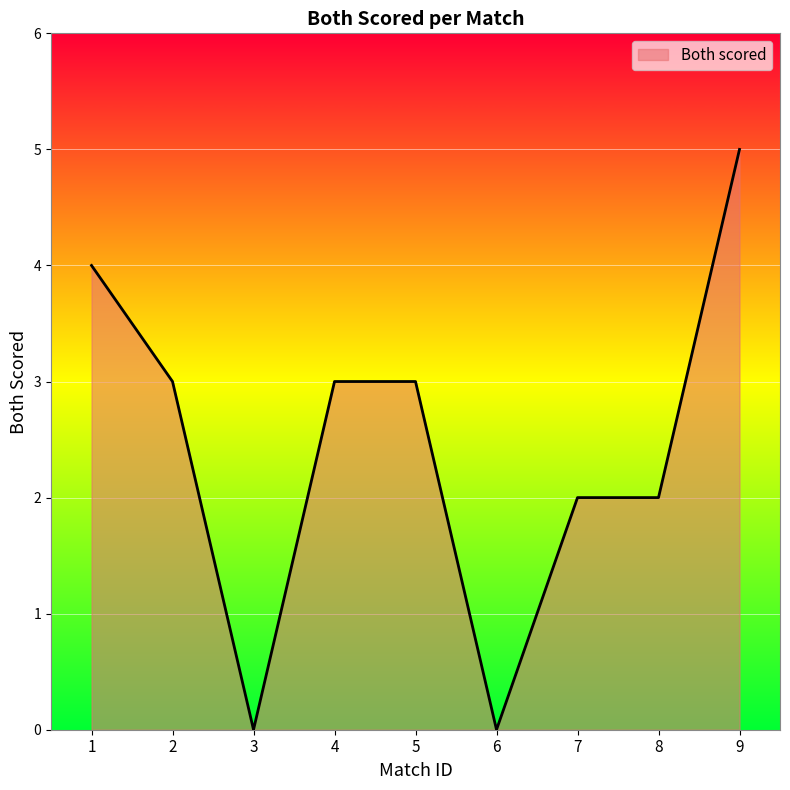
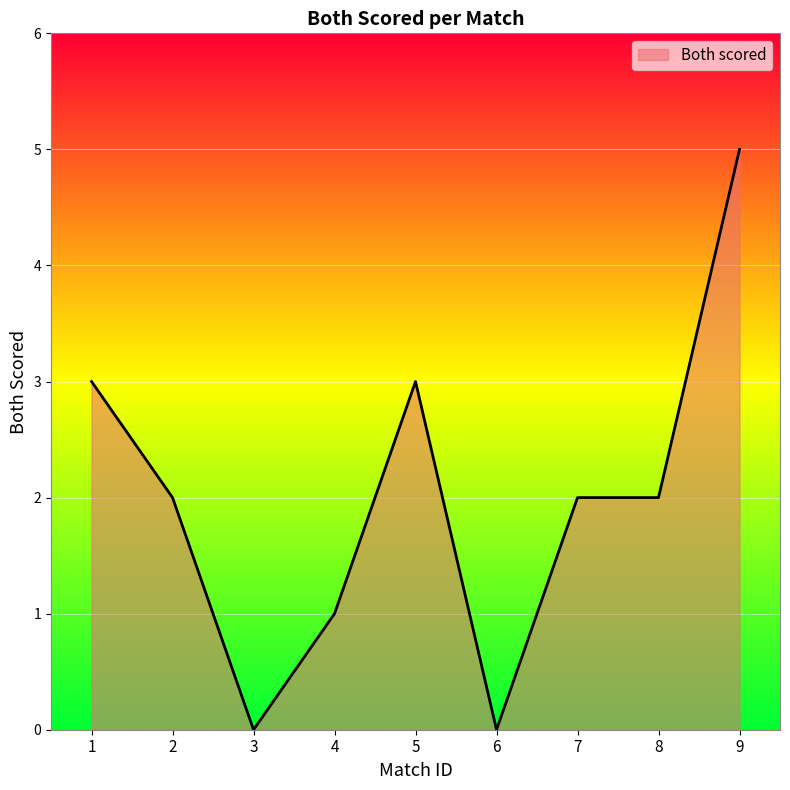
1: 4 -> 3
2: 3 -> 2
4: 3 -> 1
